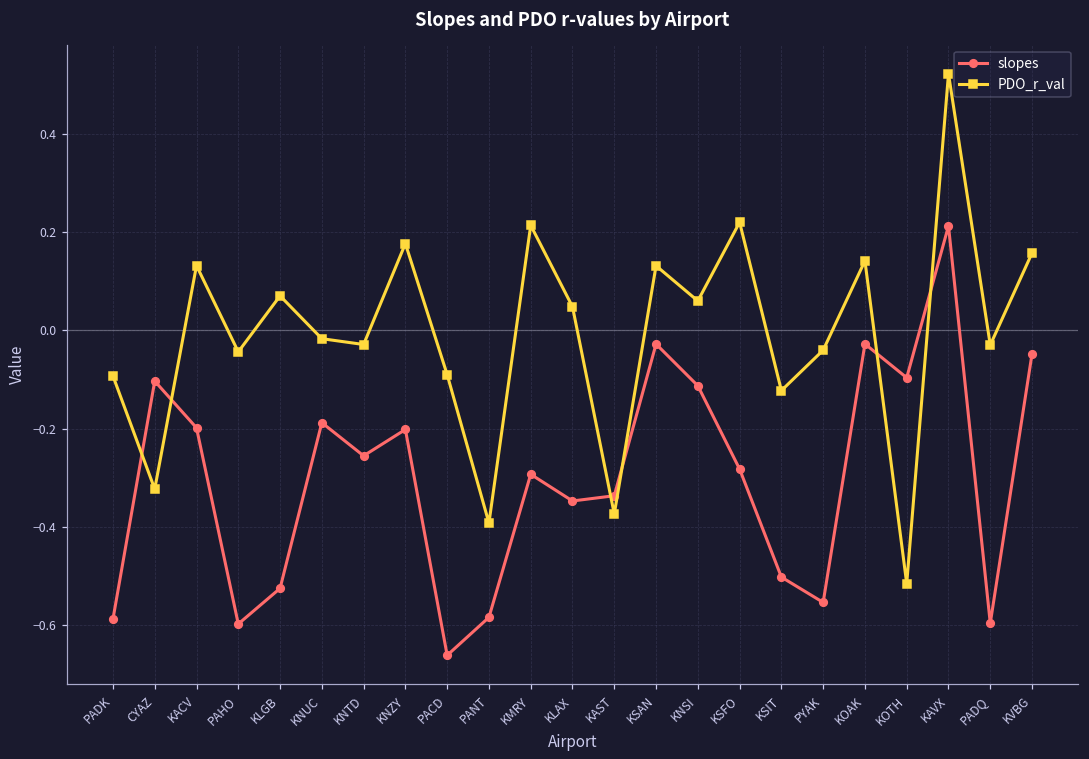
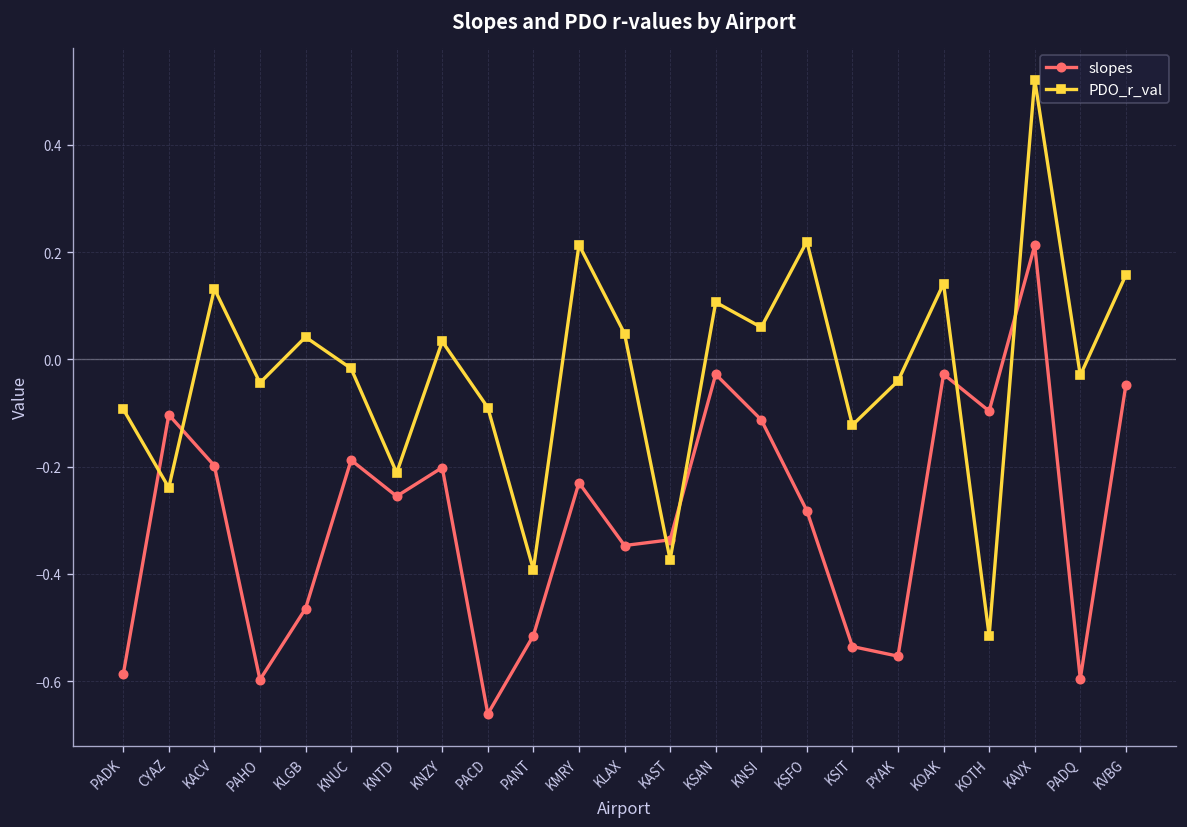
PDO_r_val, CYAZ: -0.32 -> -0.24
slopes, KLGB: -0.52 -> -0.46
PDO_r_val, KLGB: 0.07 -> 0.04
PDO_r_val, KNTD: -0.03 -> -0.21
PDO_r_val, KNZY: 0.18 -> 0.03
slopes, PANT: -0.58 -> -0.51
slopes, KMRY: -0.29 -> -0.23
PDO_r_val, KSAN: 0.13 -> 0.11
slopes, KSIT: -0.50 -> -0.54
